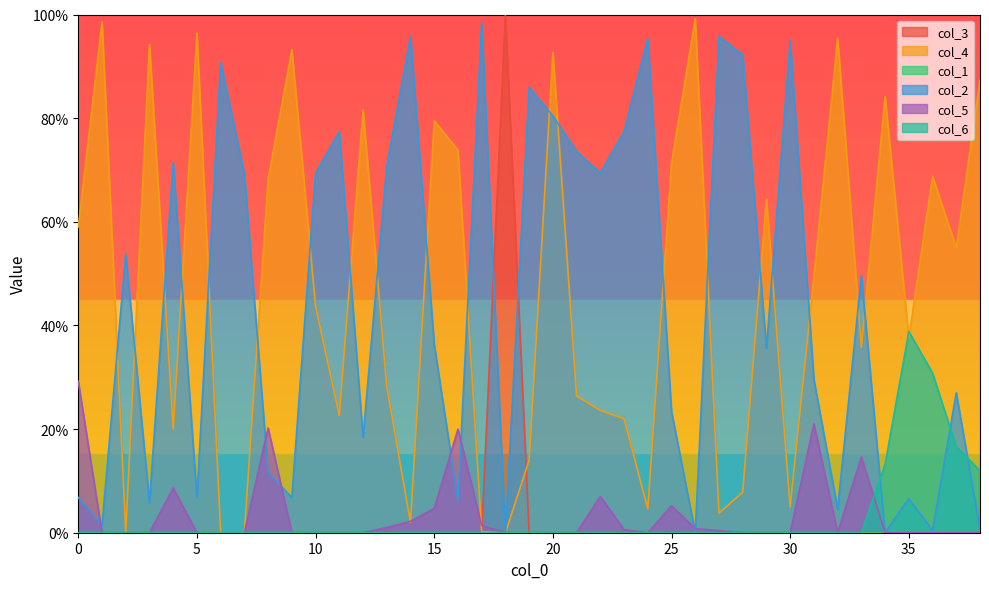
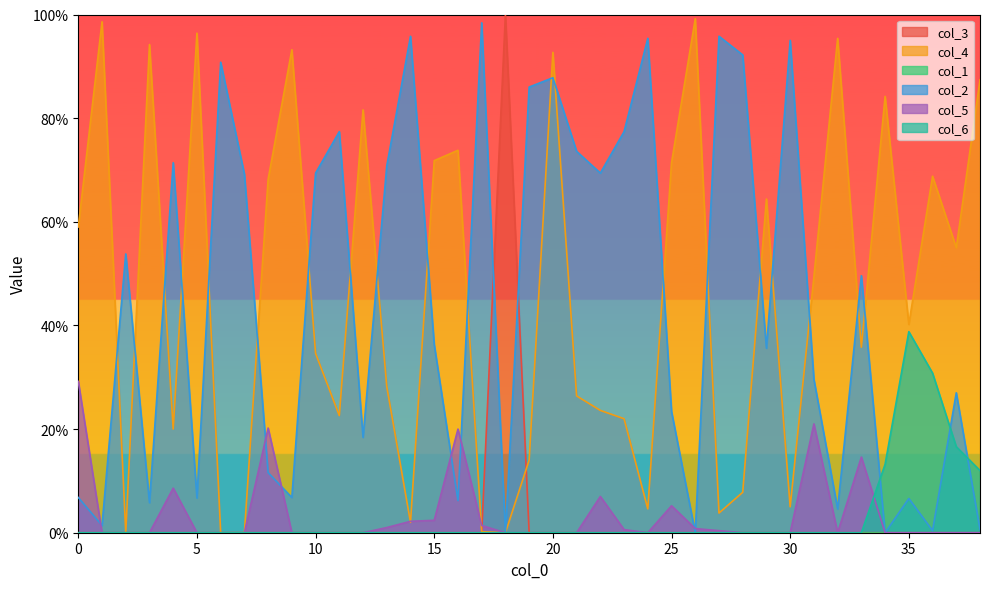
col_4, 10: 44% -> 35%
col_4, 15: 80% -> 72%
col_5, 15: 5% -> 2%
col_2, 20: 80% -> 88%
col_4, 35: 38% -> 40%
